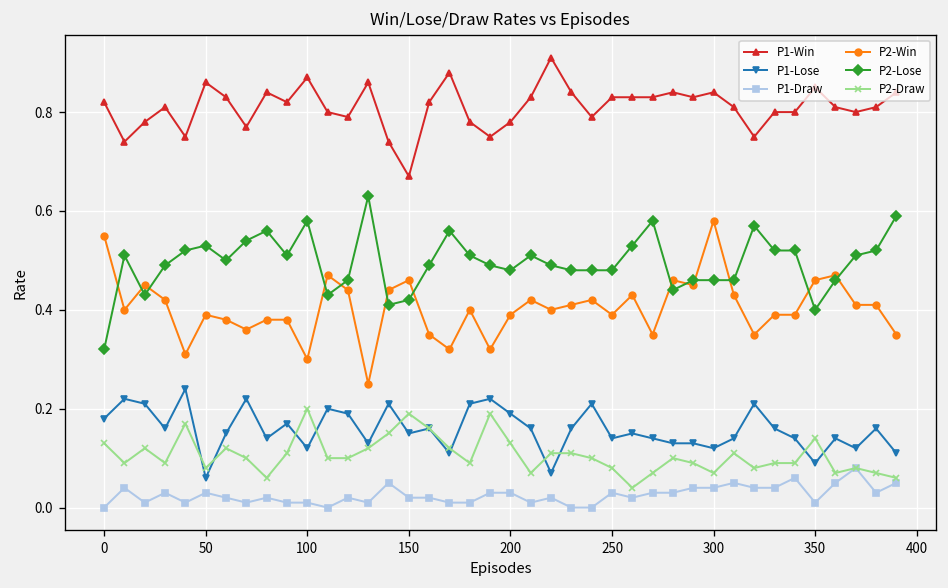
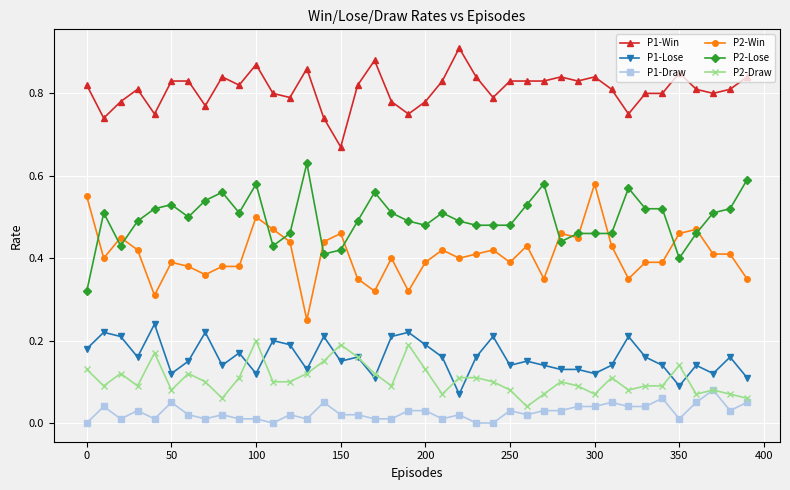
P1-Win, 50: 0.86 -> 0.83
P1-Lose, 50: 0.06 -> 0.12
P1-Draw, 50: 0.03 -> 0.05
P2-Win, 100: 0.3 -> 0.5
